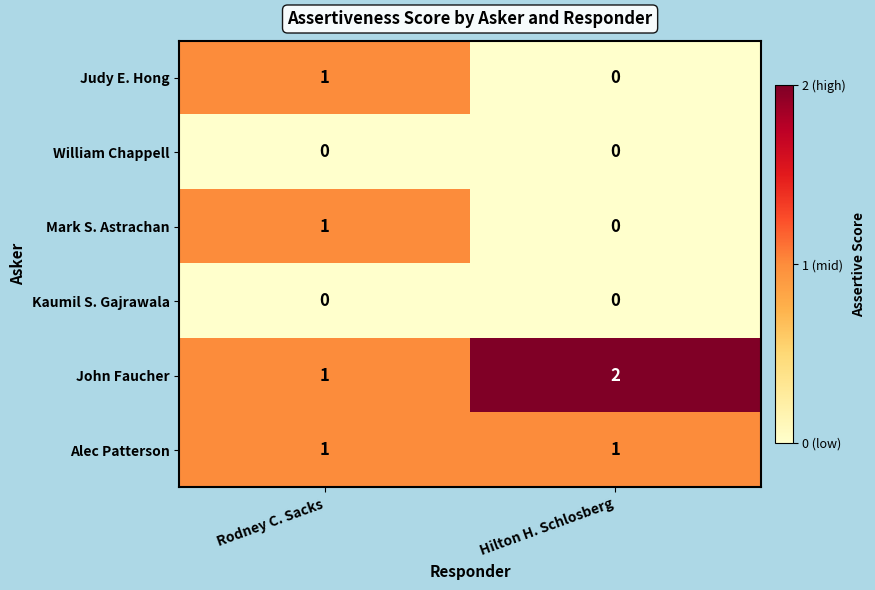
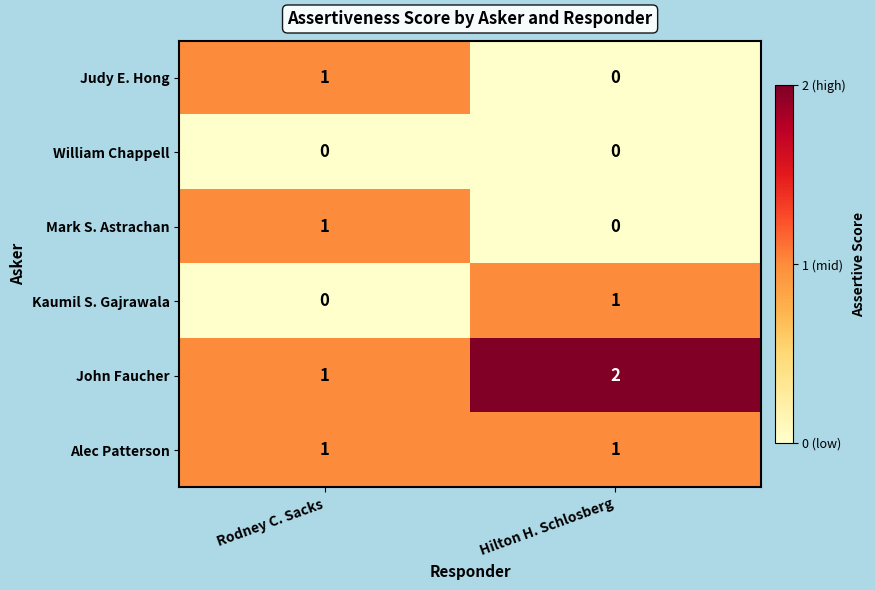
Kaumil S. Gajrawala, Hilton H. Schlosberg: 0 -> 1
